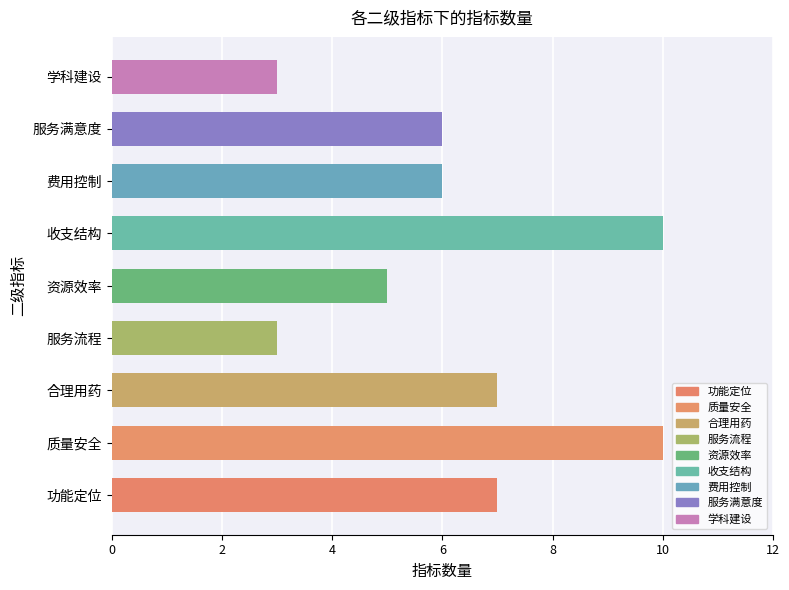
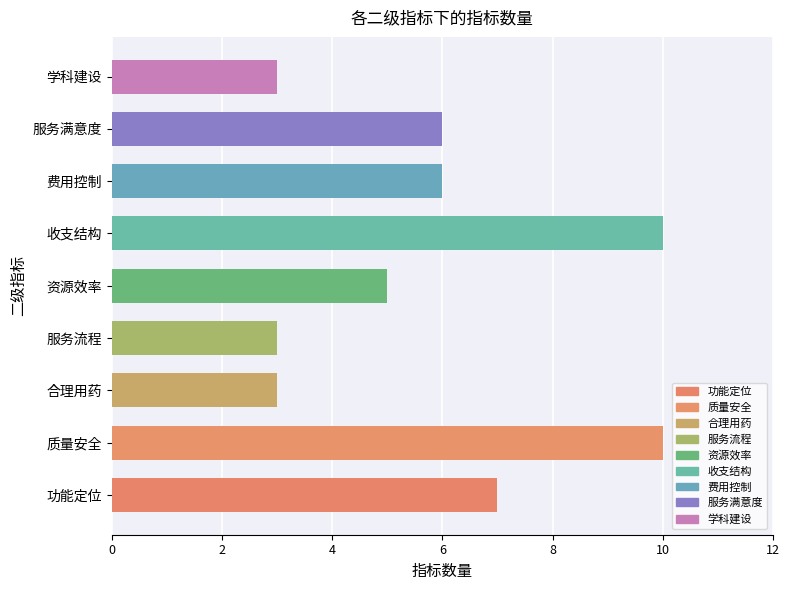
合理用药: 7 -> 3
